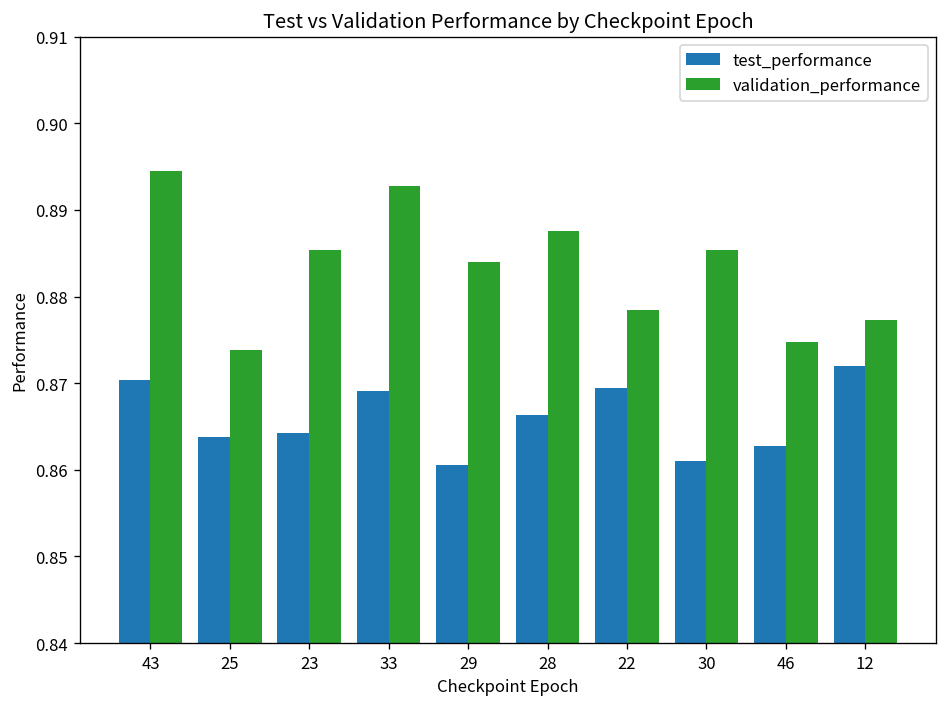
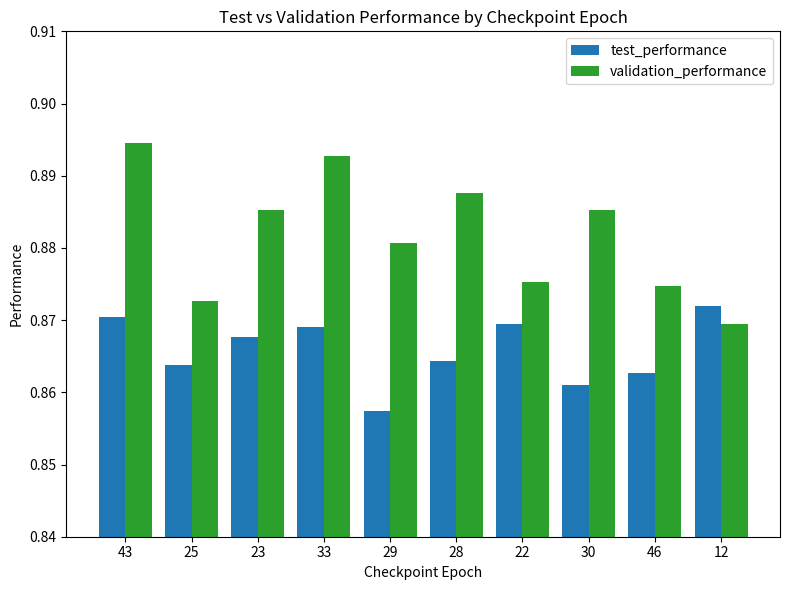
validation_performance, 25: 0.874 -> 0.873
test_performance, 23: 0.864 -> 0.868
test_performance, 29: 0.861 -> 0.857
validation_performance, 29: 0.884 -> 0.881
test_performance, 28: 0.866 -> 0.864
validation_performance, 22: 0.878 -> 0.875
validation_performance, 12: 0.877 -> 0.869
